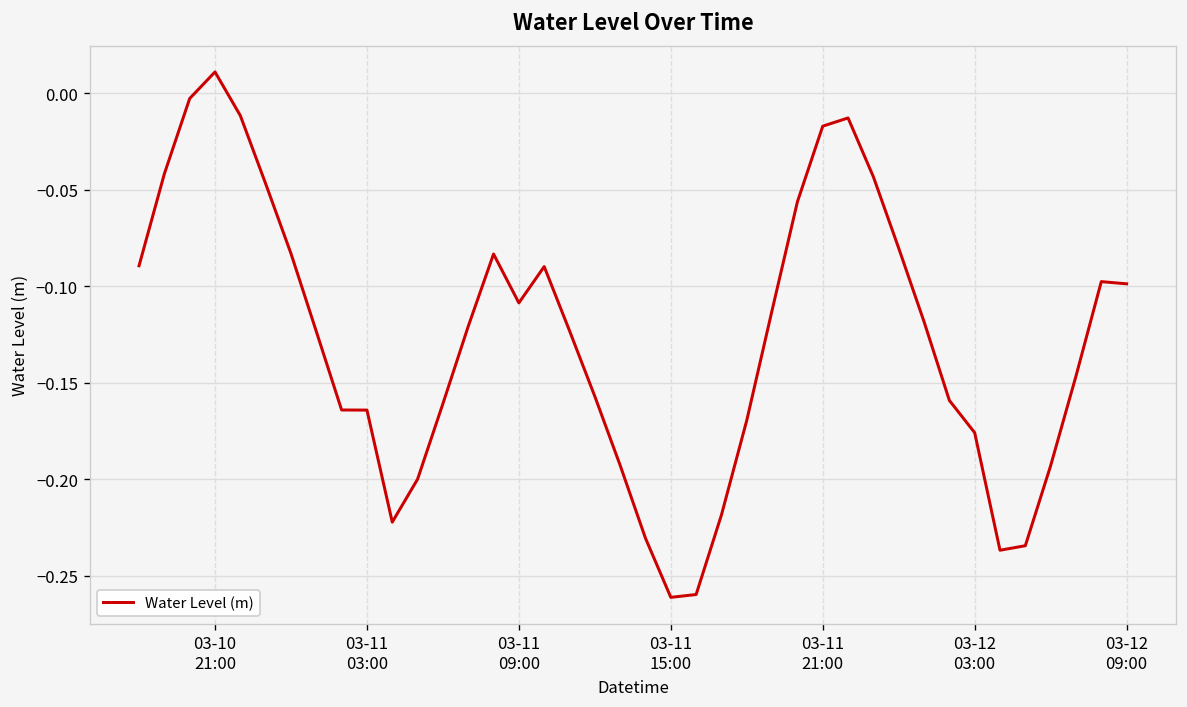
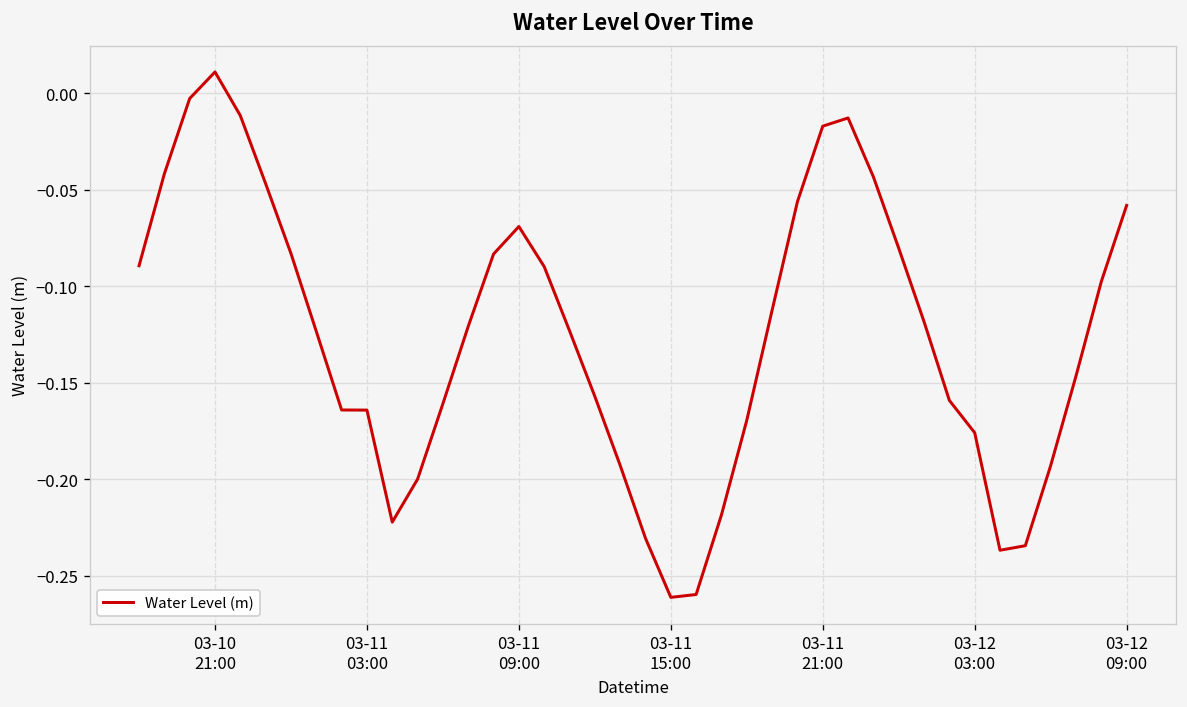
03-11 09:00: -0.109 -> -0.069
03-12 09:00: -0.099 -> -0.058
